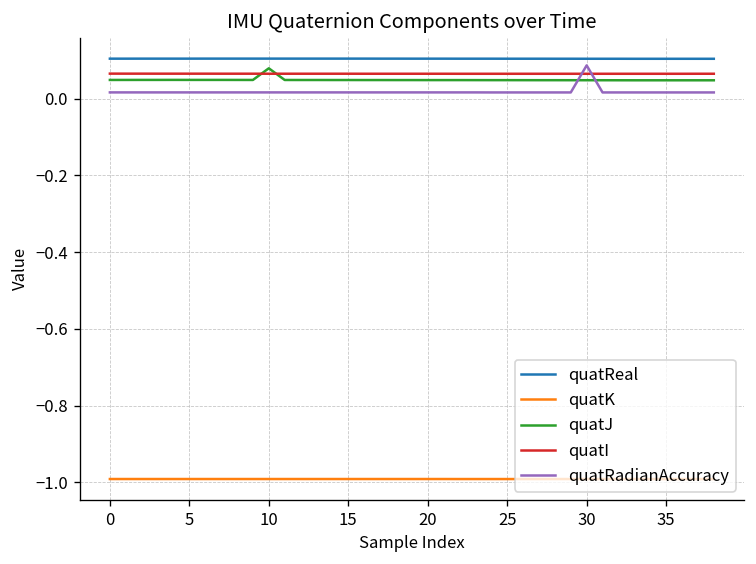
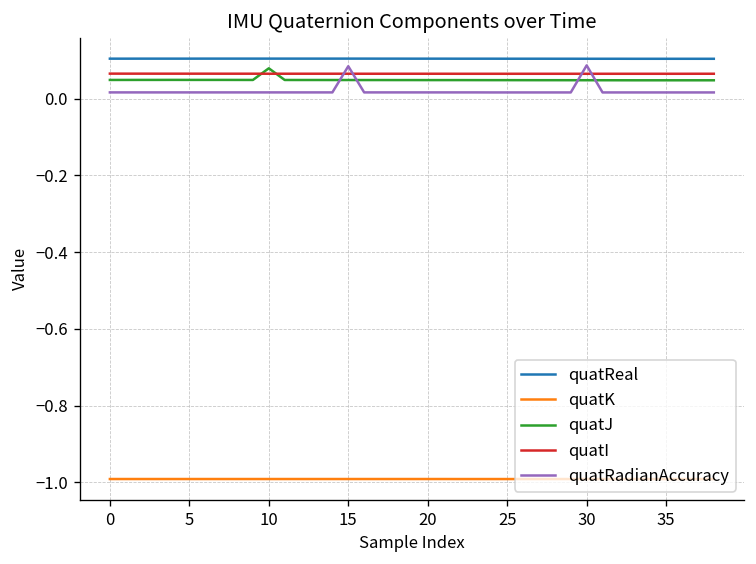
quatRadianAccuracy, 15: 0.02 -> 0.08
